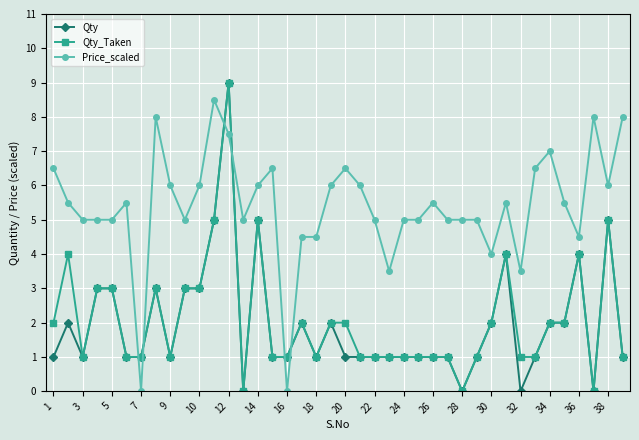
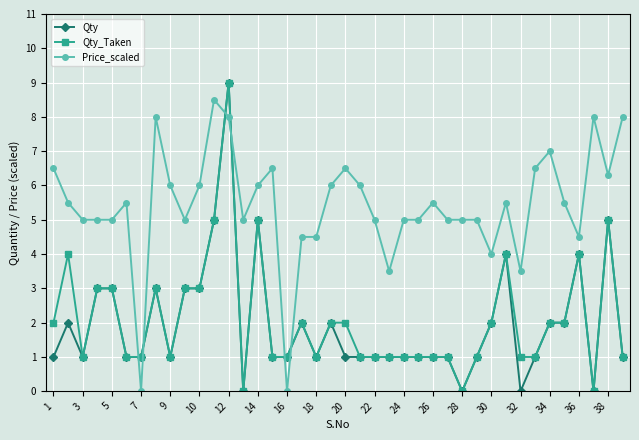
Price_scaled, 12: 7.5 -> 8.0
Price_scaled, 38: 6.0 -> 6.3
